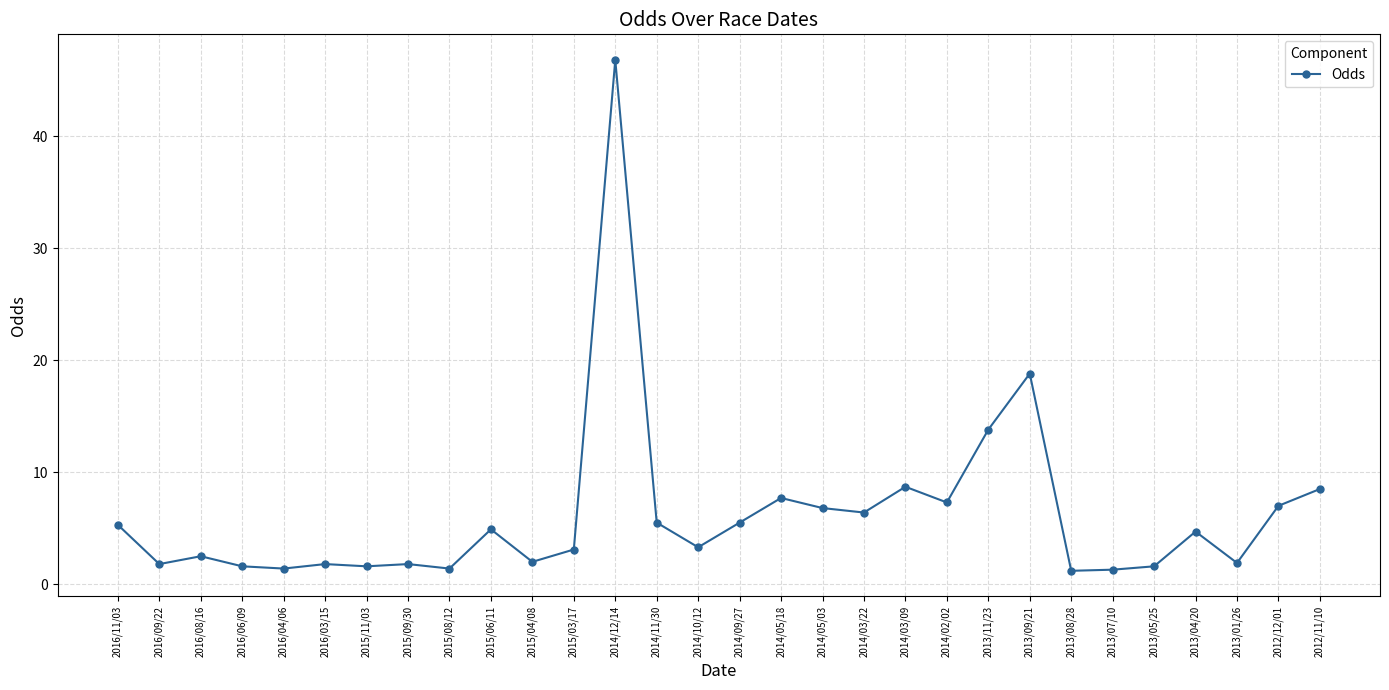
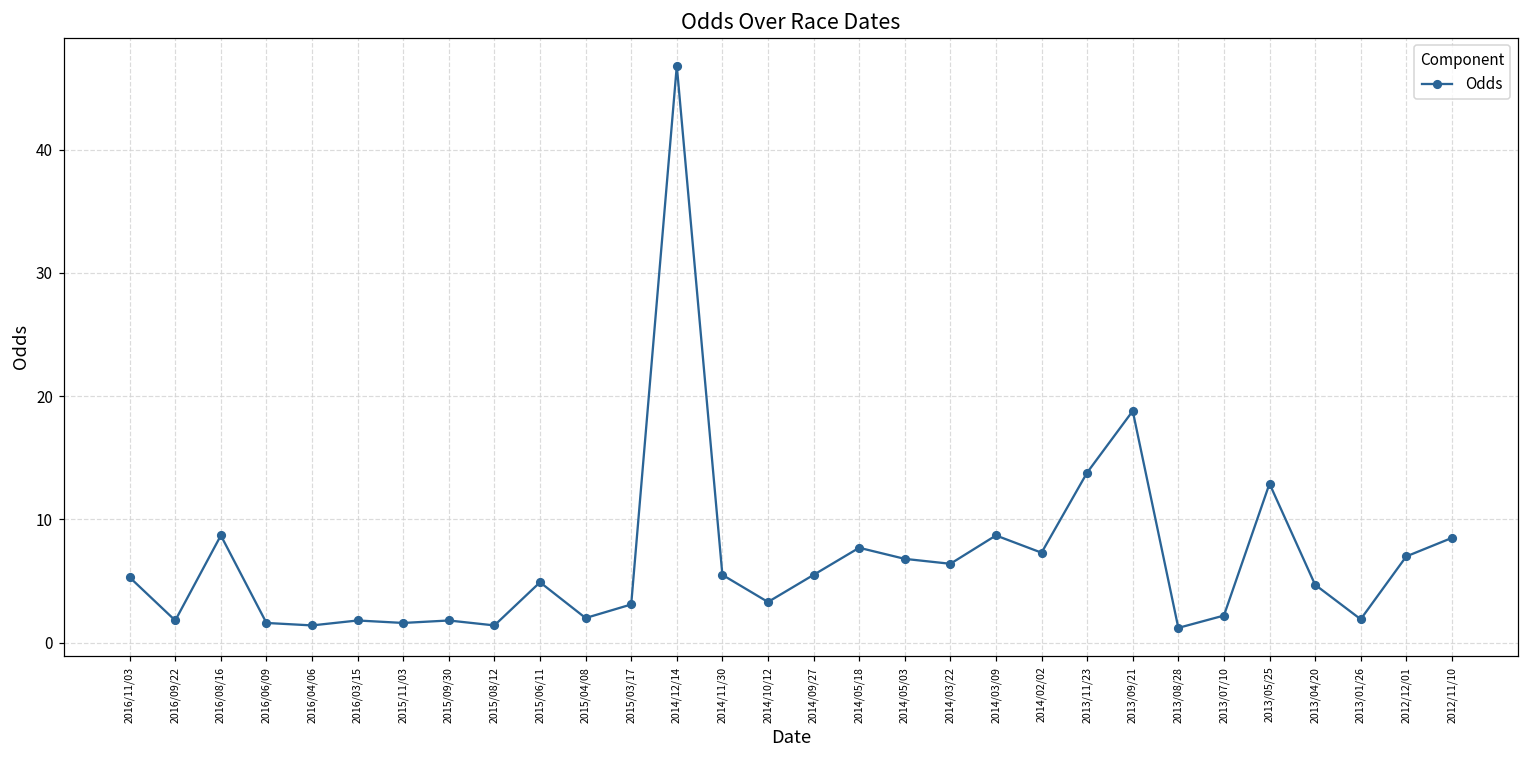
2016/08/16: 2.5 -> 8.7
2013/07/10: 1.3 -> 2.2
2013/05/25: 1.6 -> 12.9
